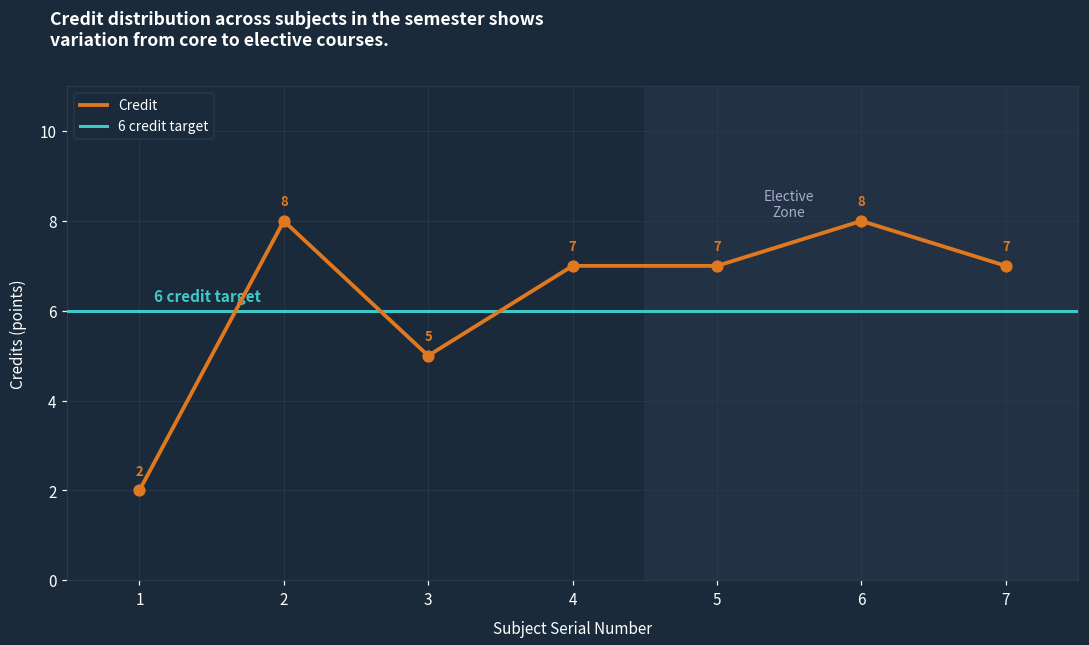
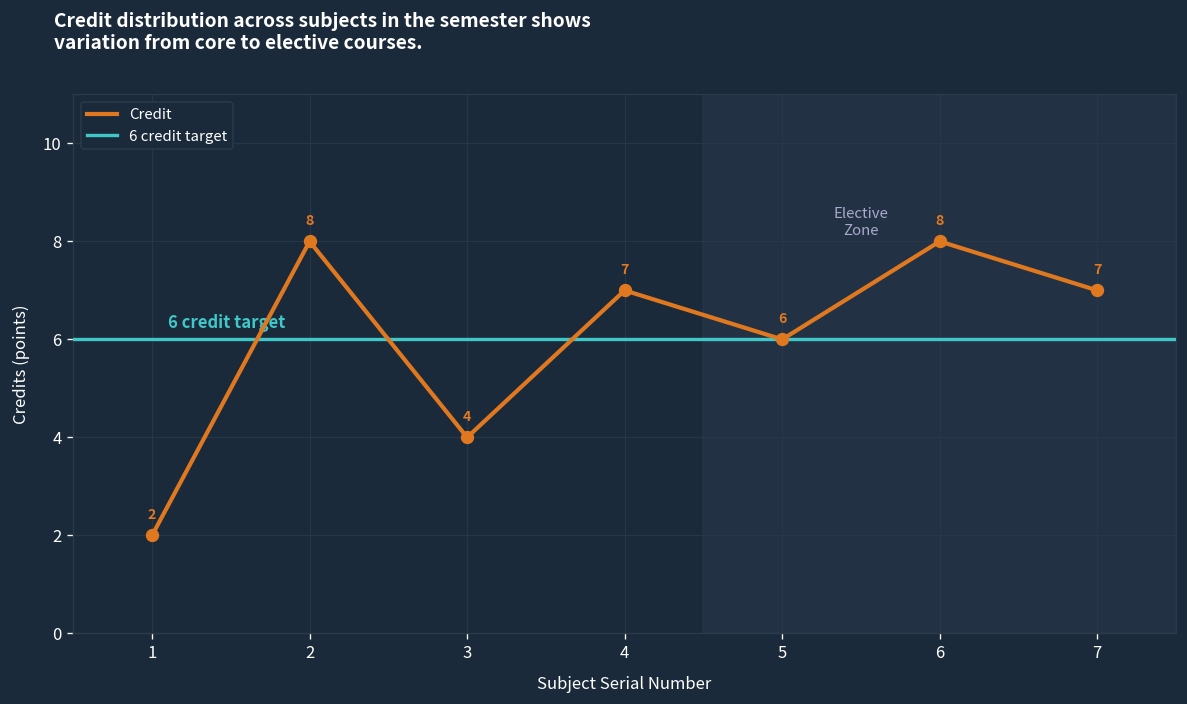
3: 5 -> 4
5: 7 -> 6
